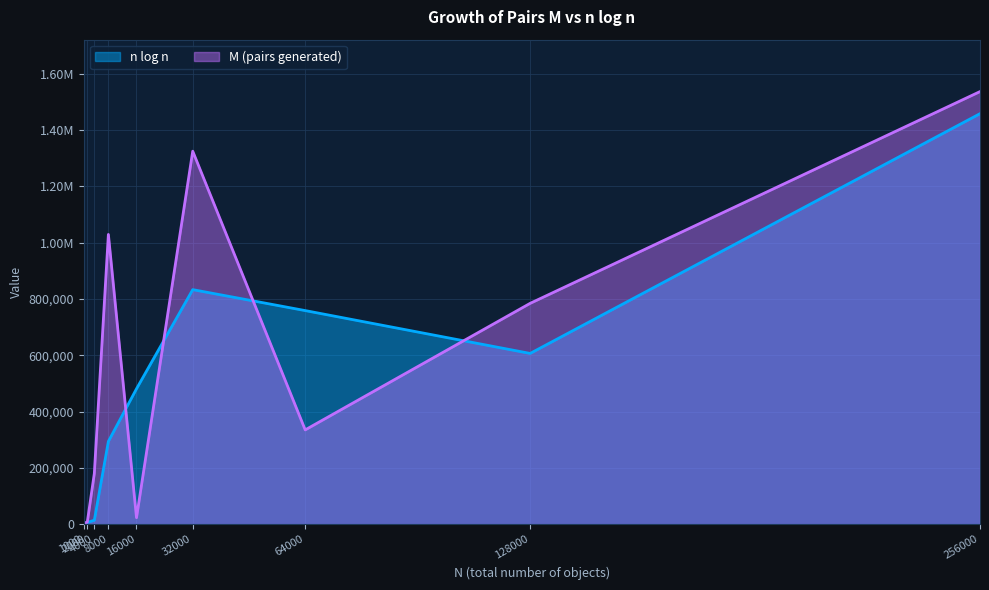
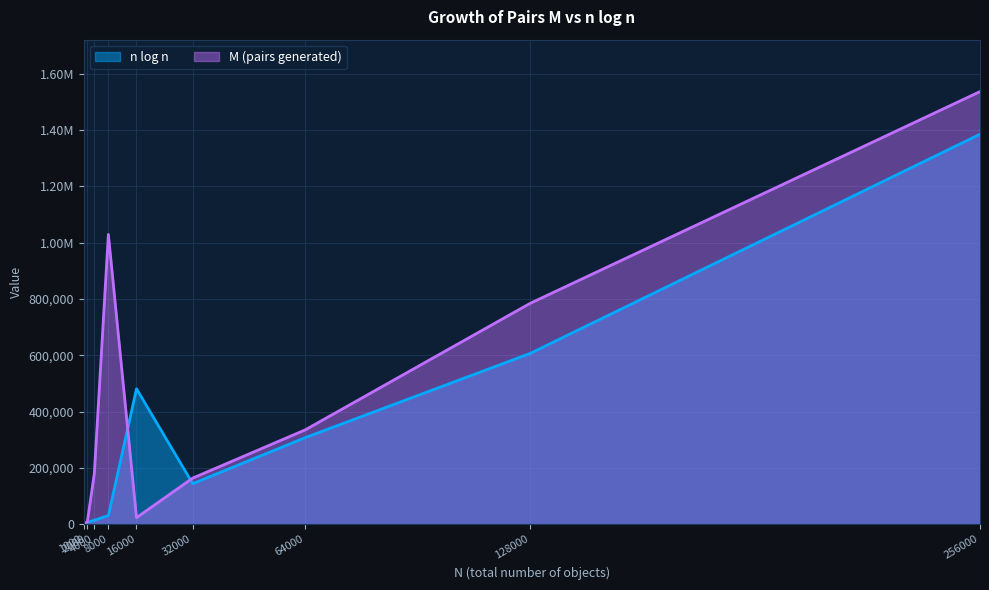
n log n, 8000: 290,000 -> 30,000
n log n, 32000: 830,000 -> 140,000
M (pairs generated), 32000: 1,320,000 -> 160,000
n log n, 64000: 760,000 -> 310,000
n log n, 256000: 1,460,000 -> 1,380,000
